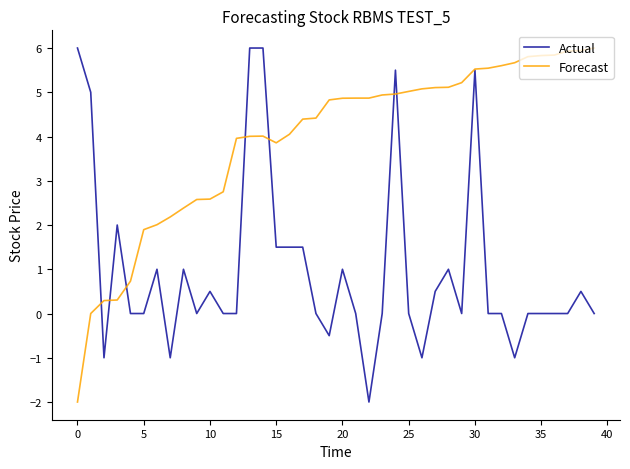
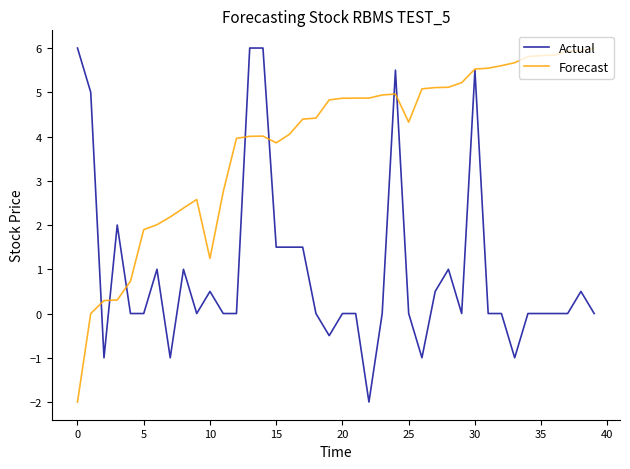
Forecast, 10: 2.6 -> 1.2
Actual, 20: 1 -> 0
Forecast, 25: 5.0 -> 4.3
